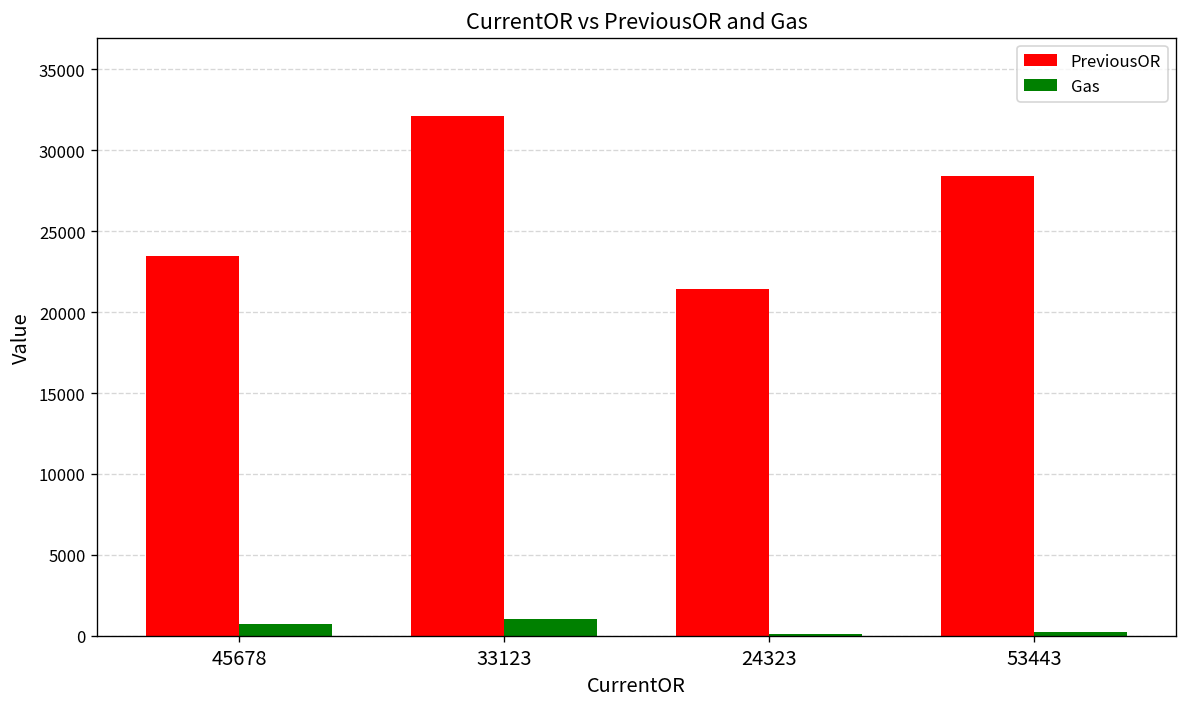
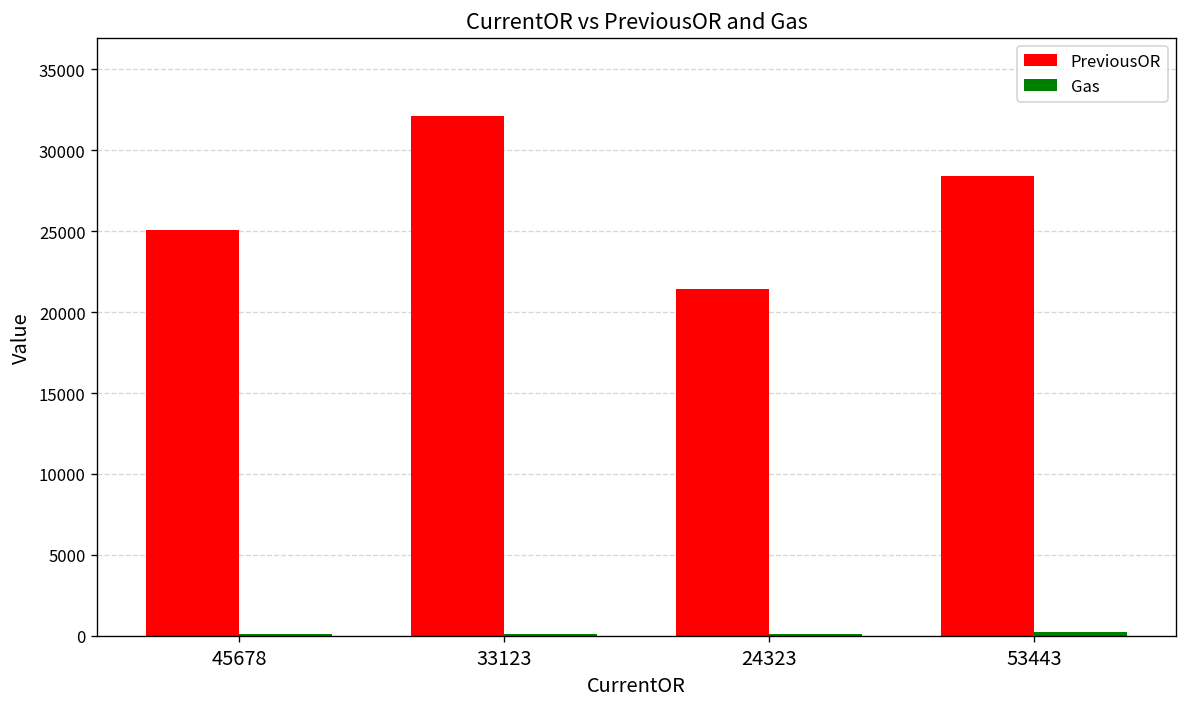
PreviousOR, 45678: 23500 -> 25100
Gas, 45678: 700 -> 100
Gas, 33123: 1000 -> 100
